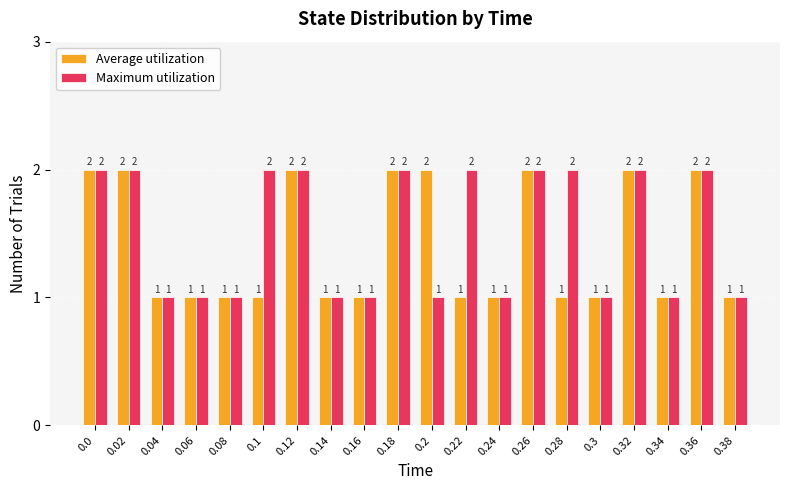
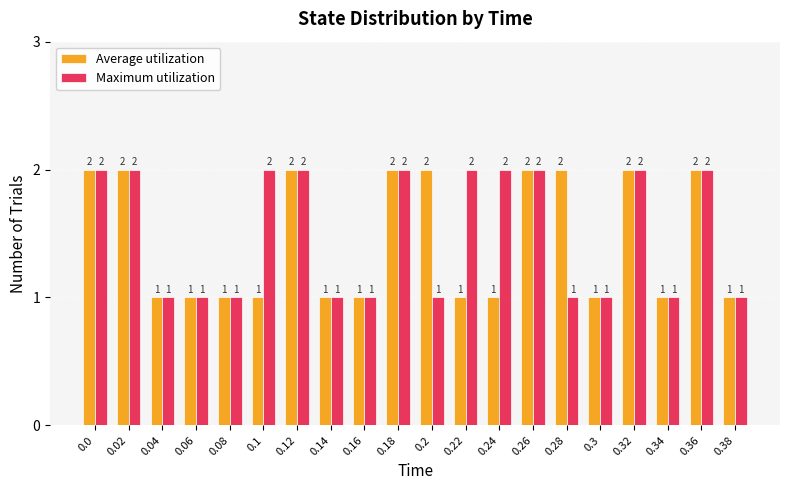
Maximum utilization, 0.24: 1 -> 2
Average utilization, 0.28: 1 -> 2
Maximum utilization, 0.28: 2 -> 1
